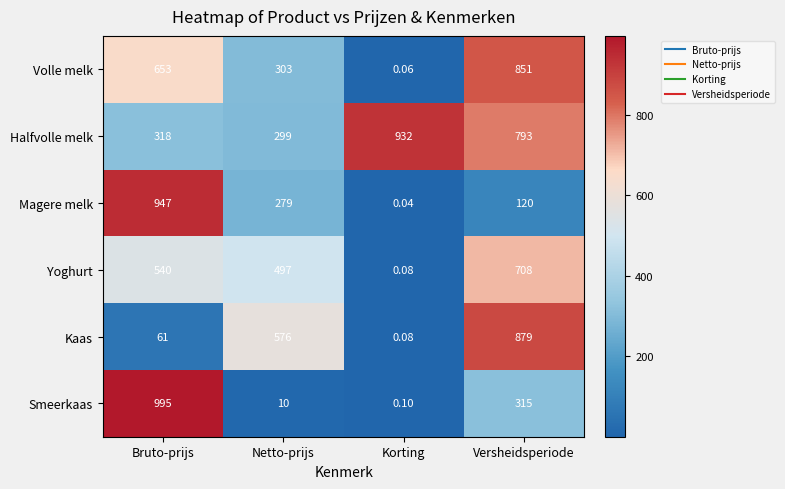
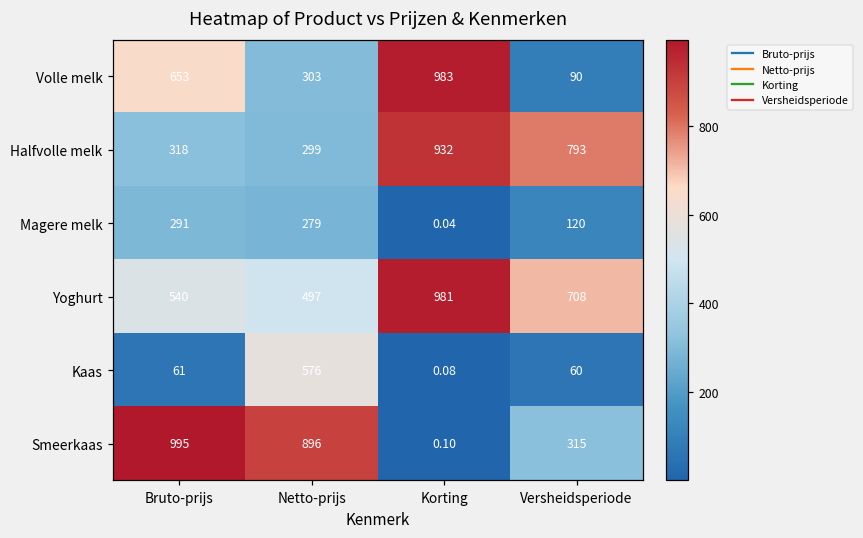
Volle melk, Korting: 0.06 -> 983
Volle melk, Versheidsperiode: 851 -> 90
Magere melk, Bruto-prijs: 947 -> 291
Yoghurt, Korting: 0.08 -> 981
Kaas, Versheidsperiode: 879 -> 60
Smeerkaas, Netto-prijs: 10 -> 896
